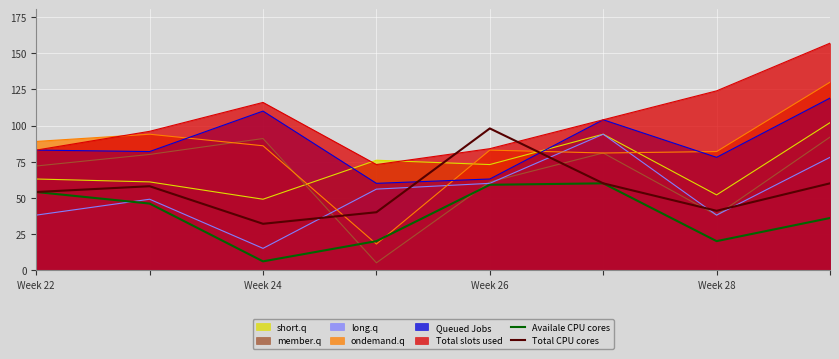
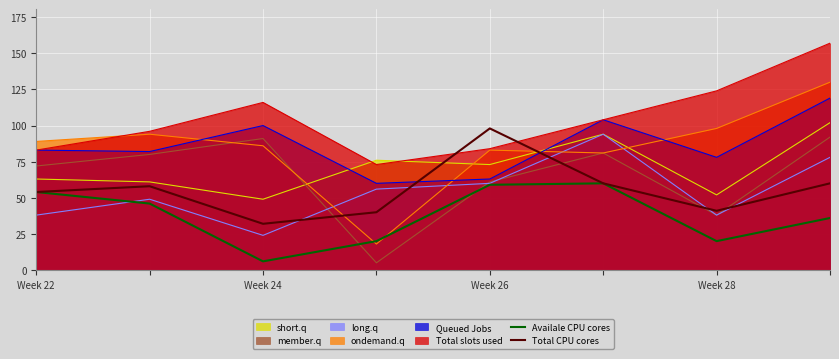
long.q, Week 24: 15 -> 24
Queued Jobs, Week 24: 110 -> 100
ondemand.q, Week 28: 82 -> 98
